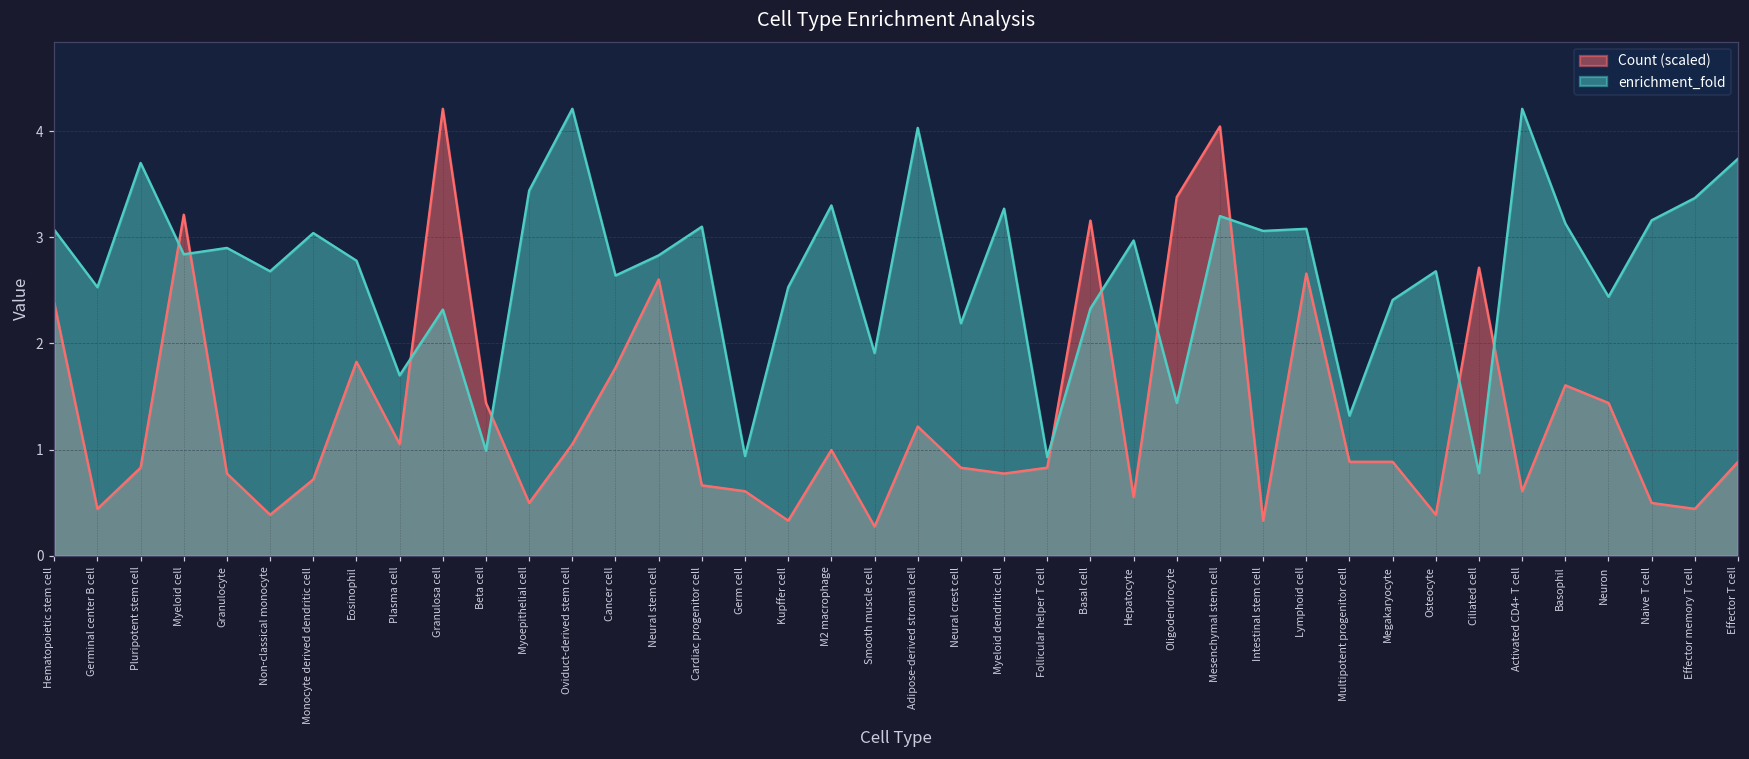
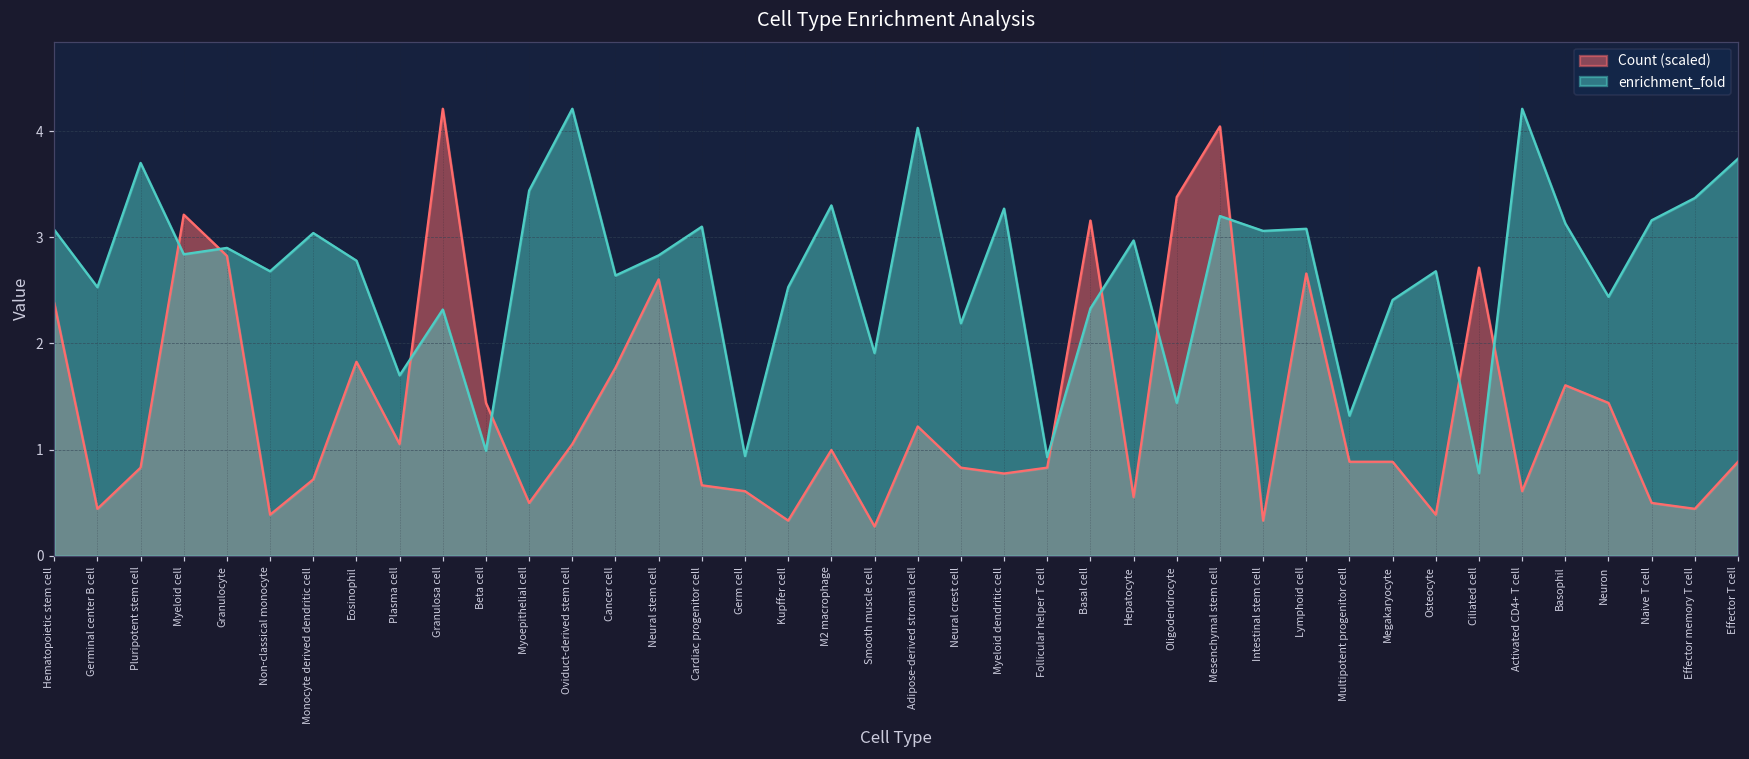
Count (scaled), Granulocyte: 0.8 -> 2.8
